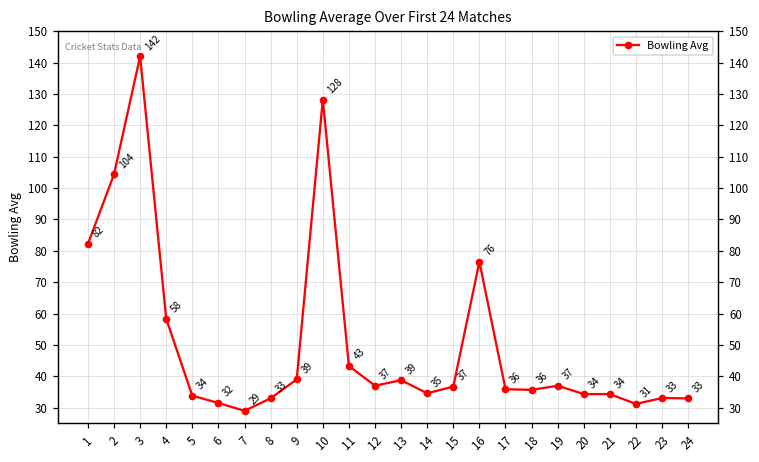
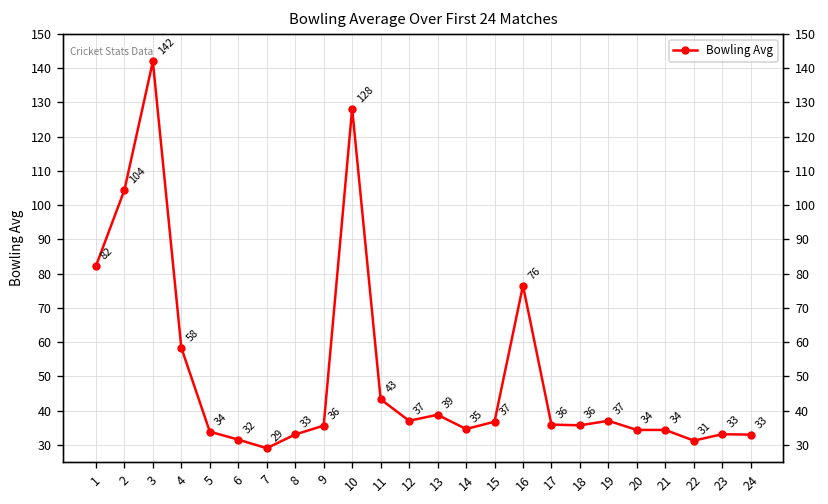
9: 39 -> 36
